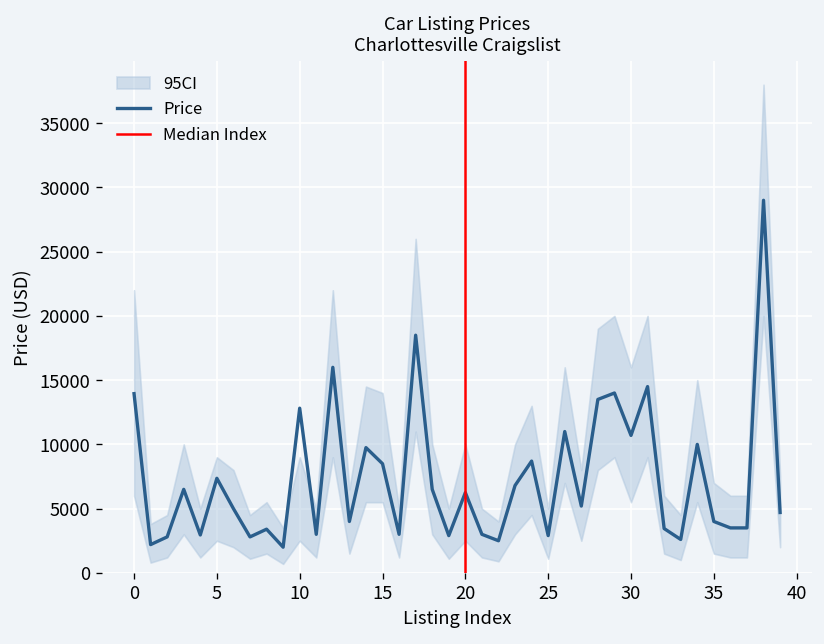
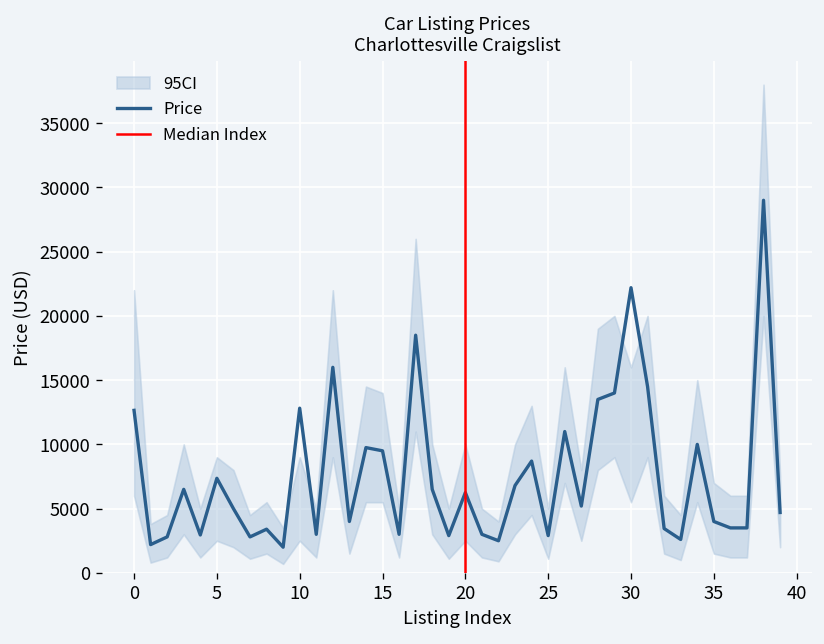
Price, 0: 14000 -> 12600
Price, 15: 8500 -> 9500
Price, 30: 10700 -> 22200
